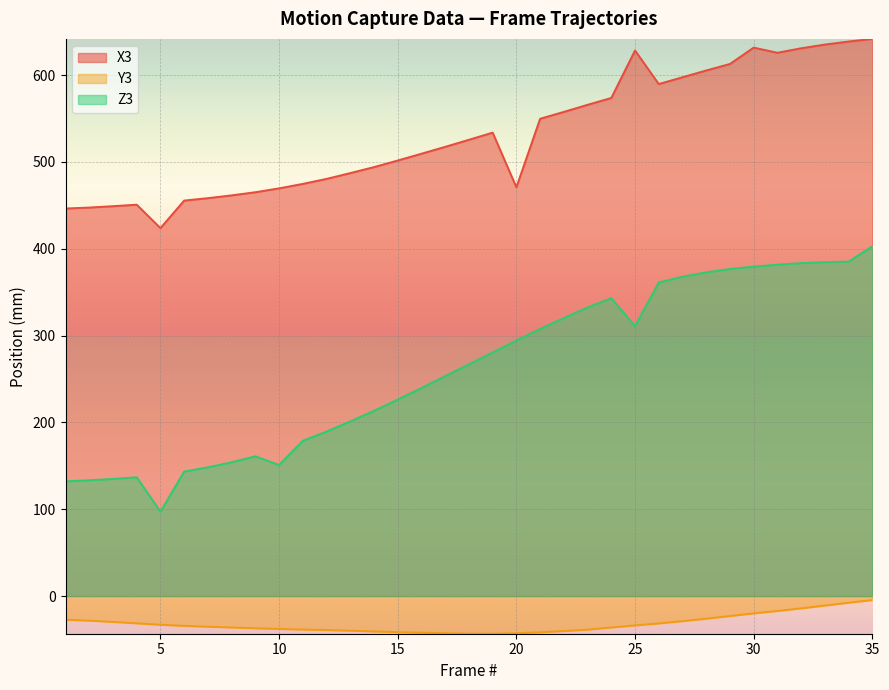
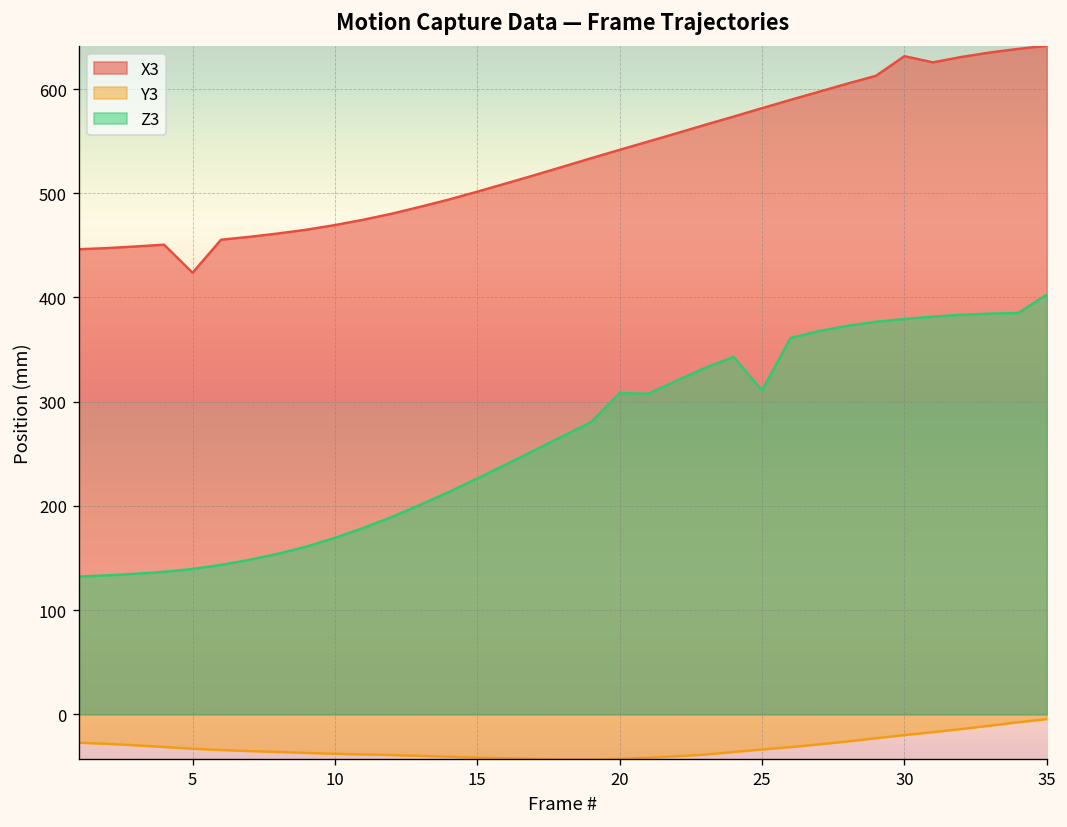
Z3, 5: 100 -> 140
Z3, 10: 150 -> 170
X3, 20: 470 -> 540
Z3, 20: 290 -> 310
X3, 25: 630 -> 580
